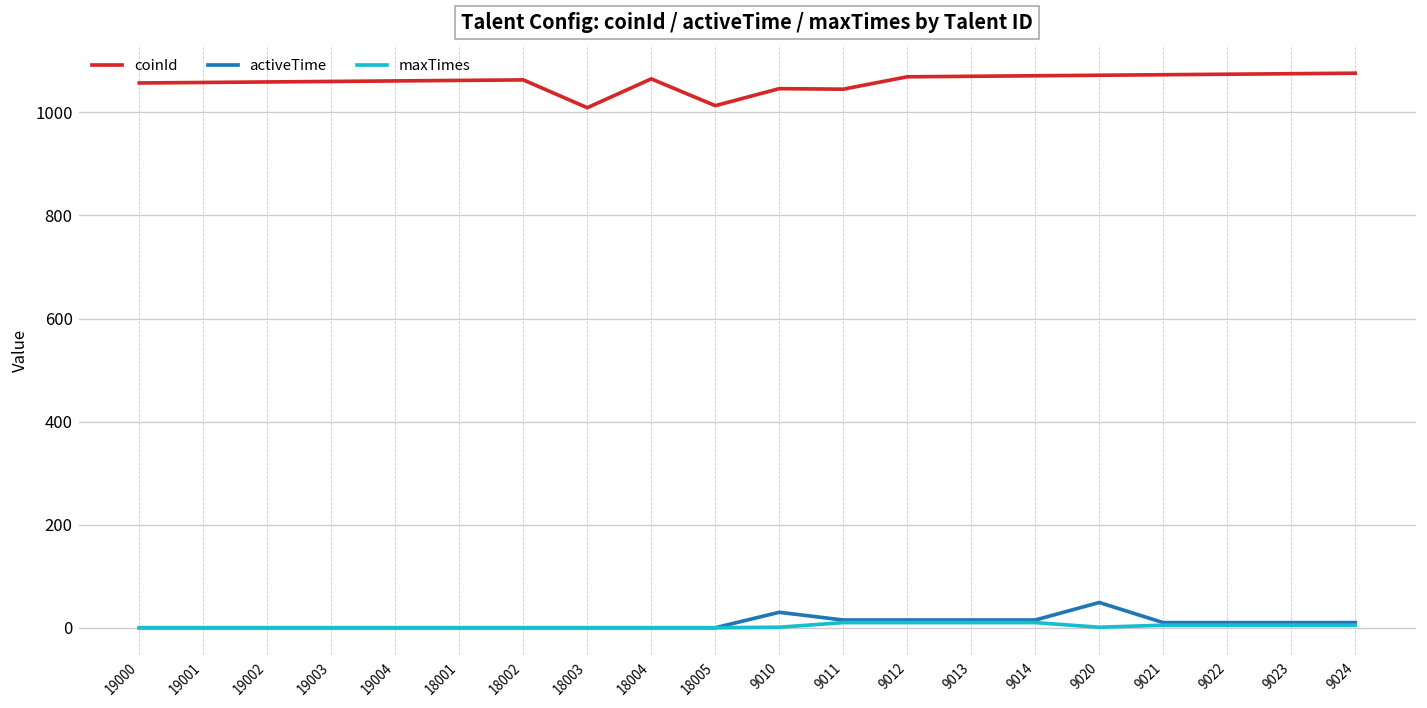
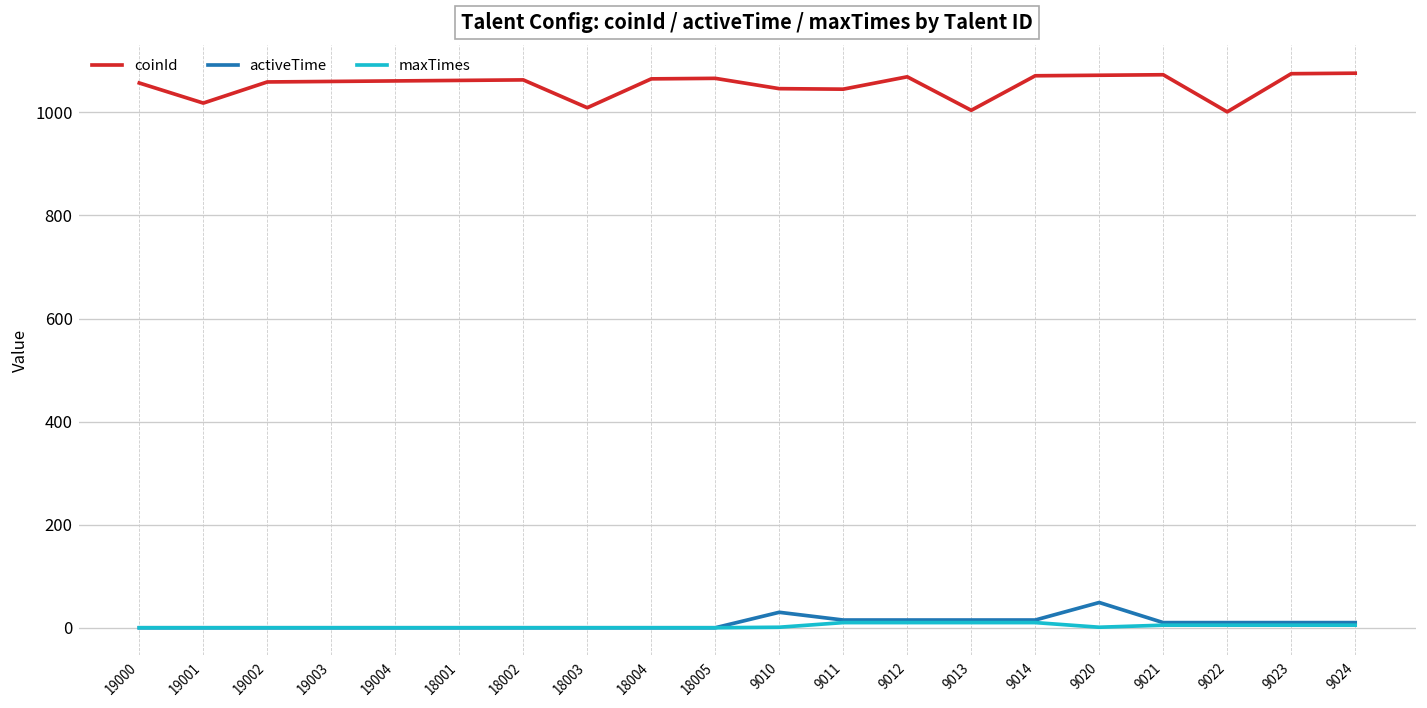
coinId, 19001: 1060 -> 1020
coinId, 18005: 1010 -> 1070
coinId, 9013: 1070 -> 1000
coinId, 9022: 1070 -> 1000
